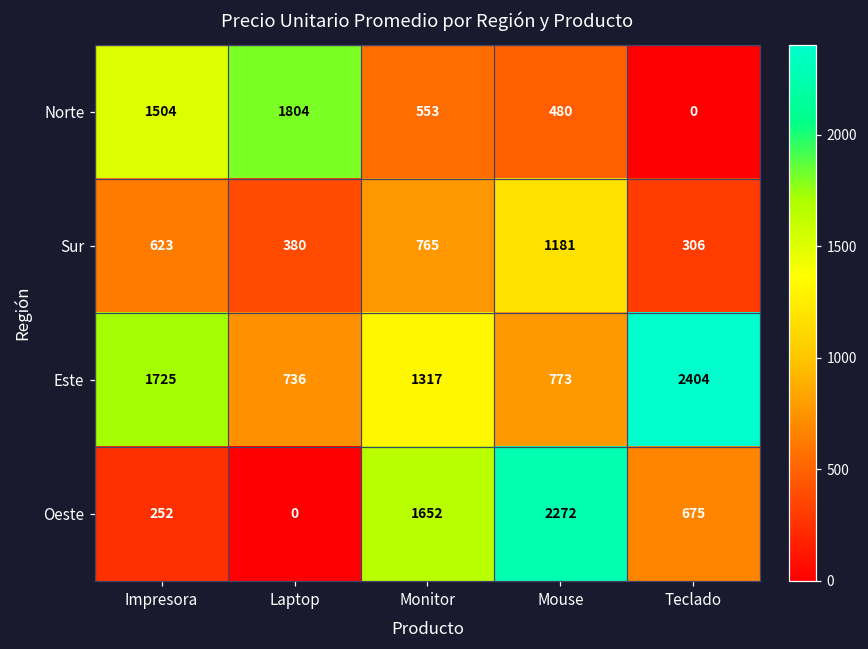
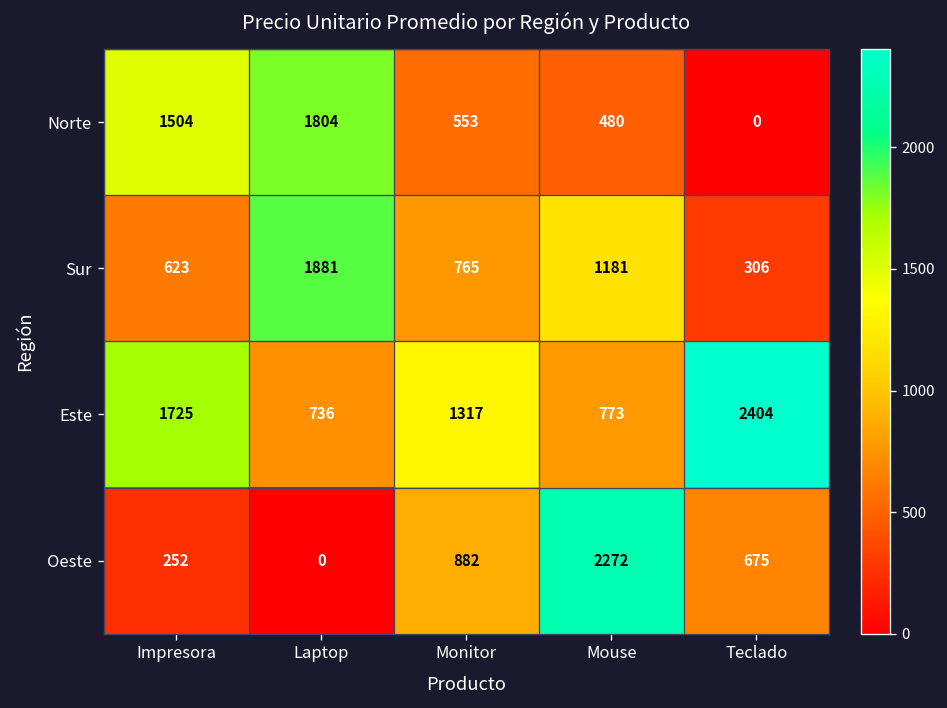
Sur, Laptop: 380 -> 1881
Oeste, Monitor: 1652 -> 882
